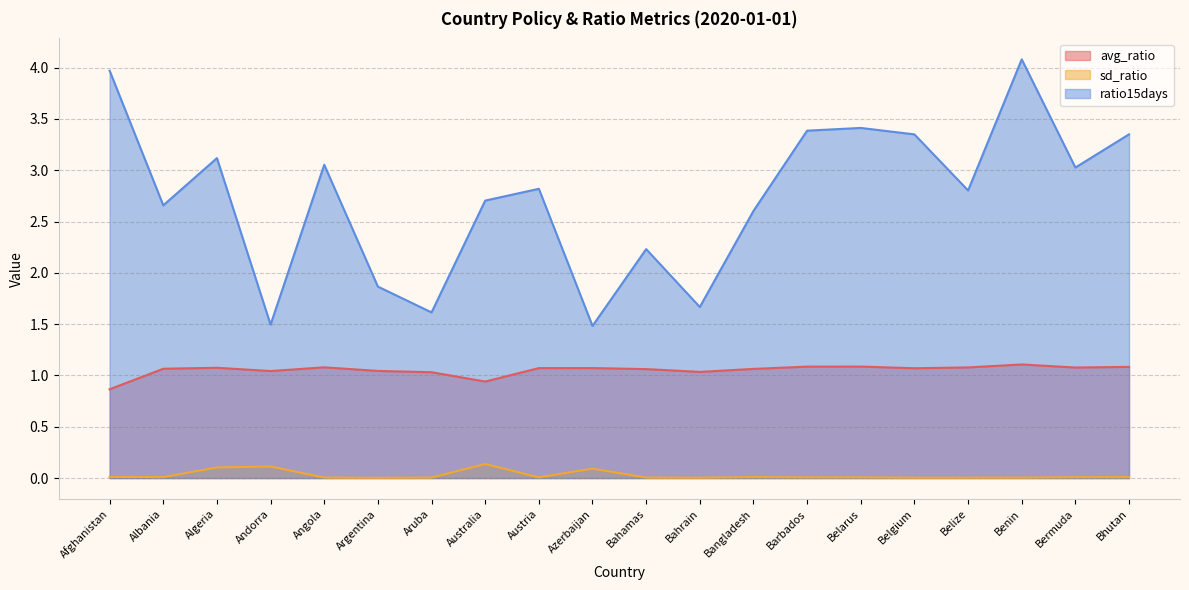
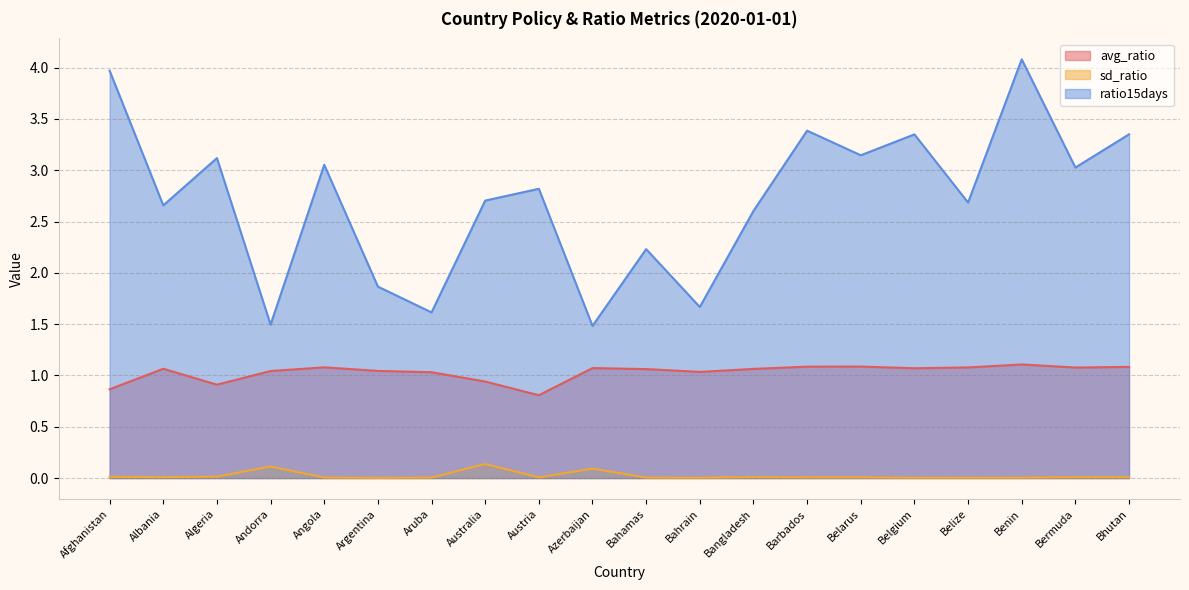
avg_ratio, Algeria: 1.07 -> 0.91
sd_ratio, Algeria: 0.10 -> 0.01
avg_ratio, Austria: 1.07 -> 0.81
ratio15days, Belarus: 3.41 -> 3.15
ratio15days, Belize: 2.80 -> 2.69
